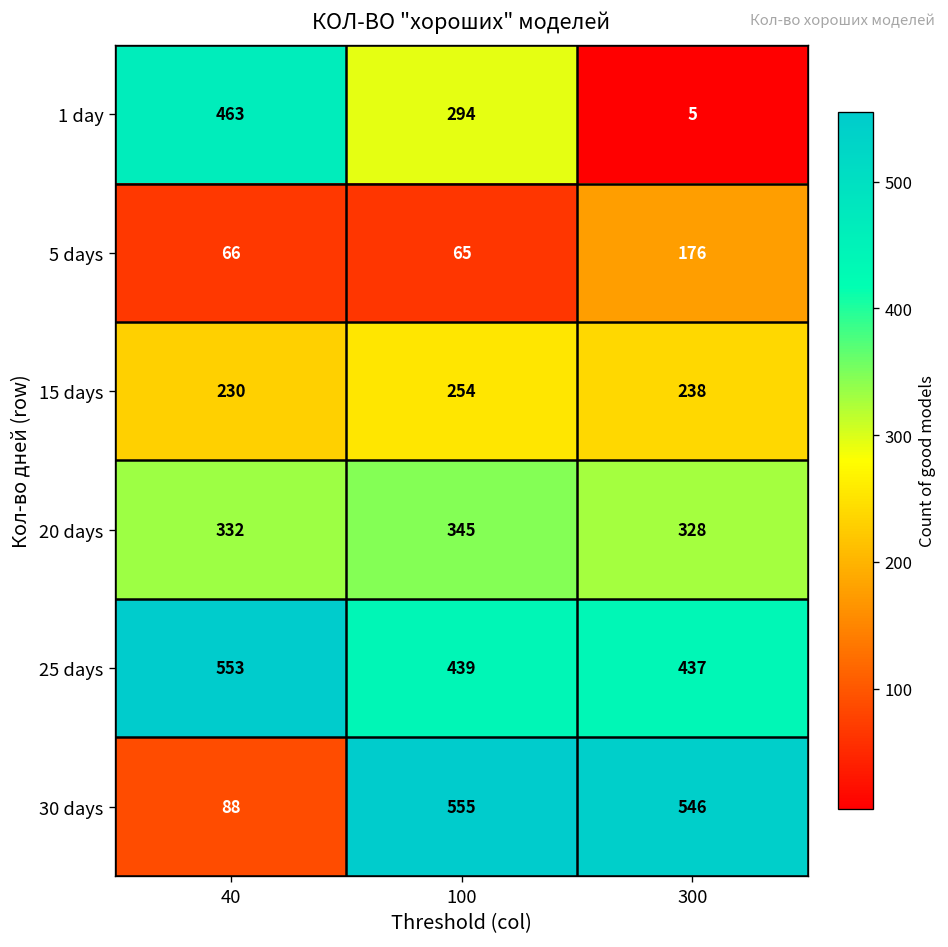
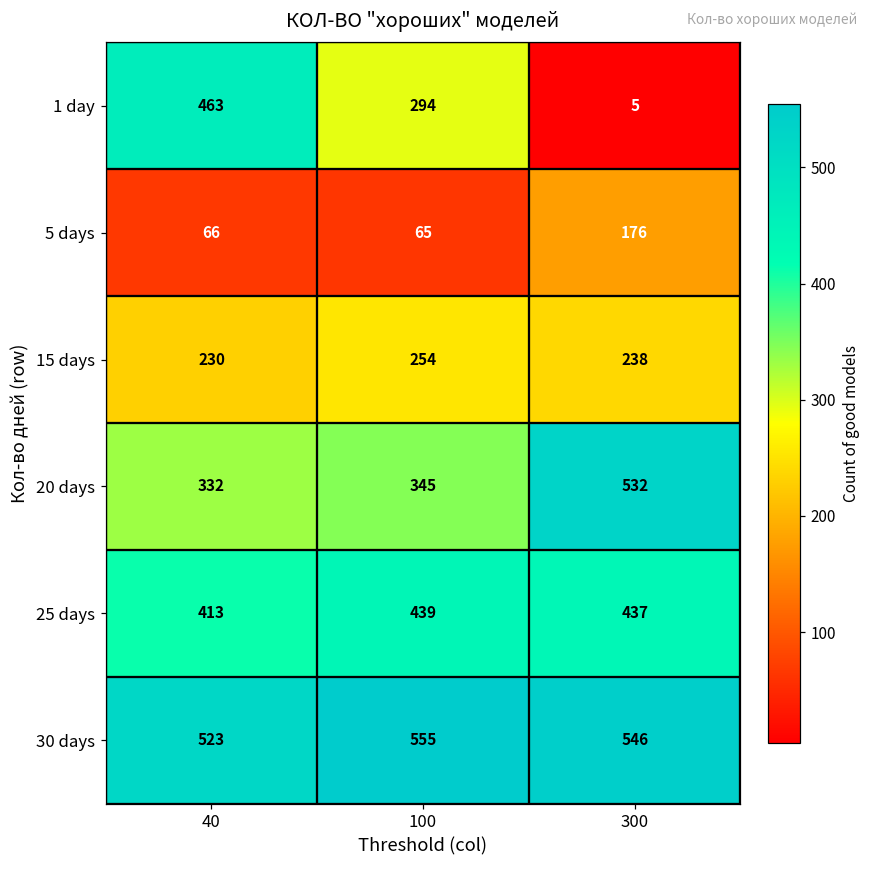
20 days, 300: 328 -> 532
25 days, 40: 553 -> 413
30 days, 40: 88 -> 523
